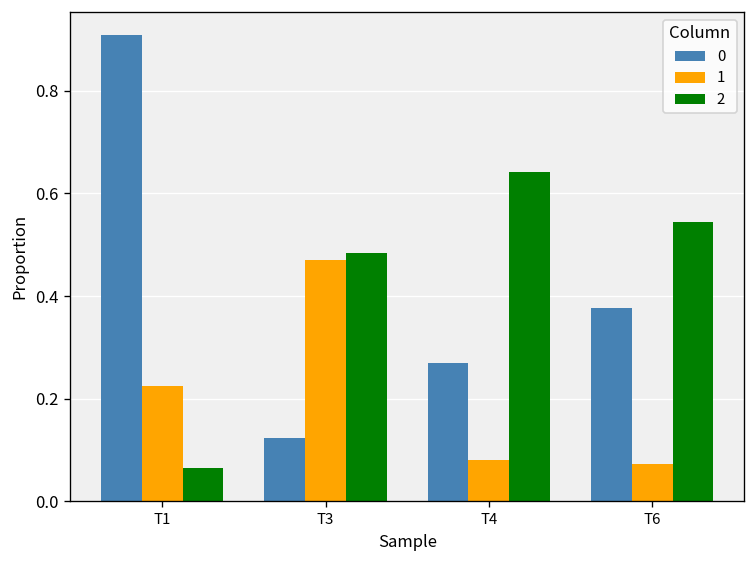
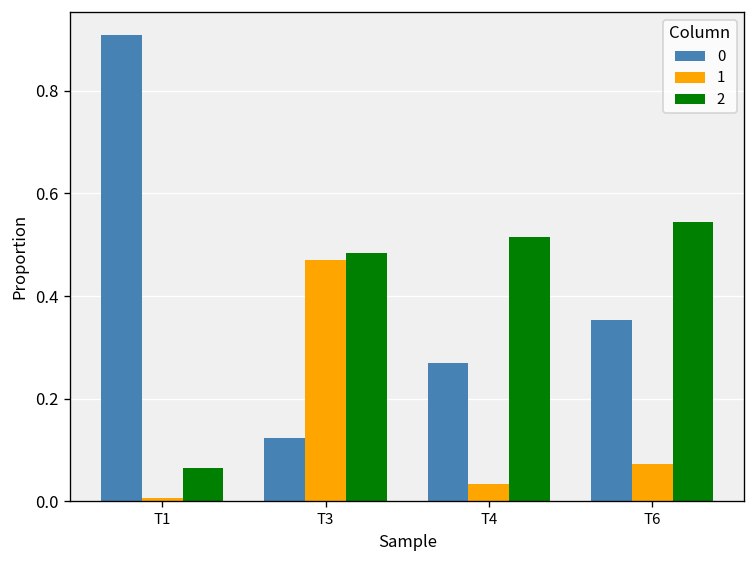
1, T1: 0.22 -> 0.01
1, T4: 0.08 -> 0.03
2, T4: 0.64 -> 0.52
0, T6: 0.38 -> 0.35
